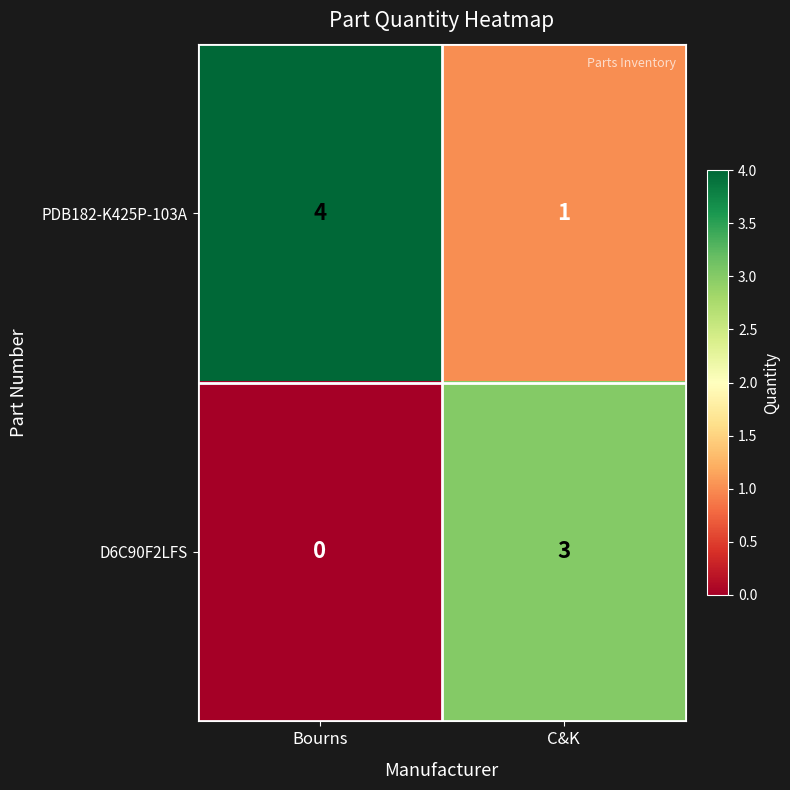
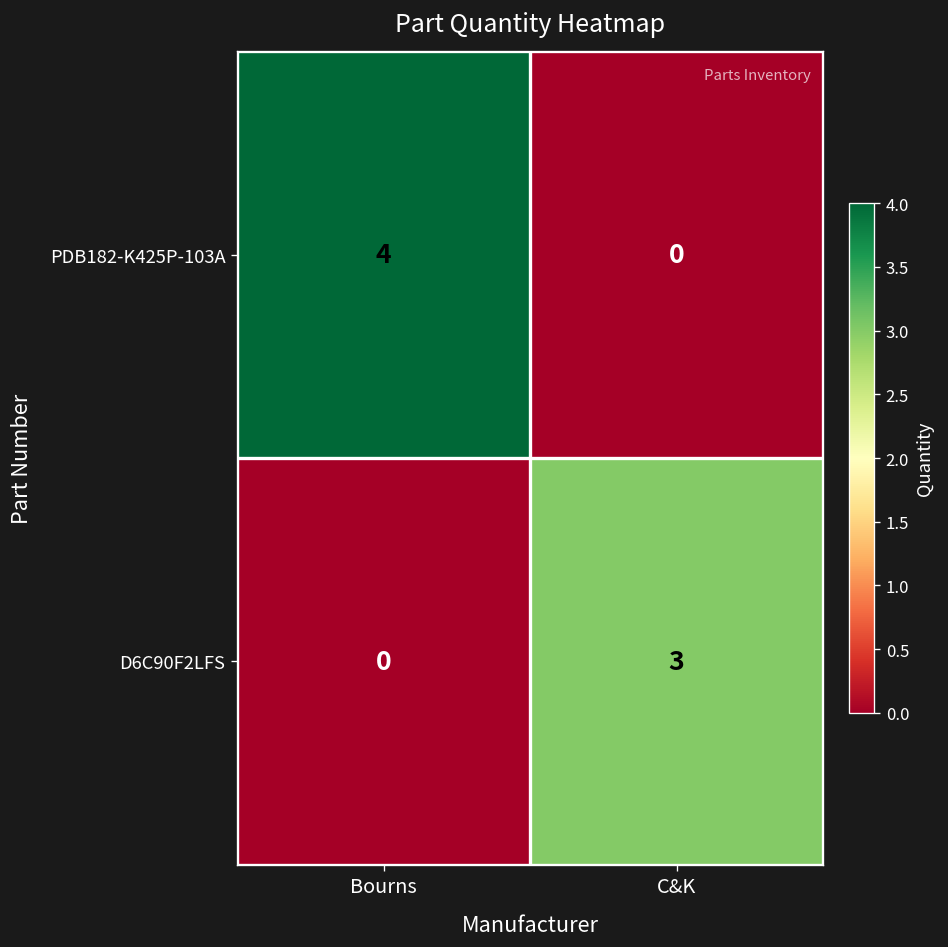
PDB182-K425P-103A, C&K: 1 -> 0
